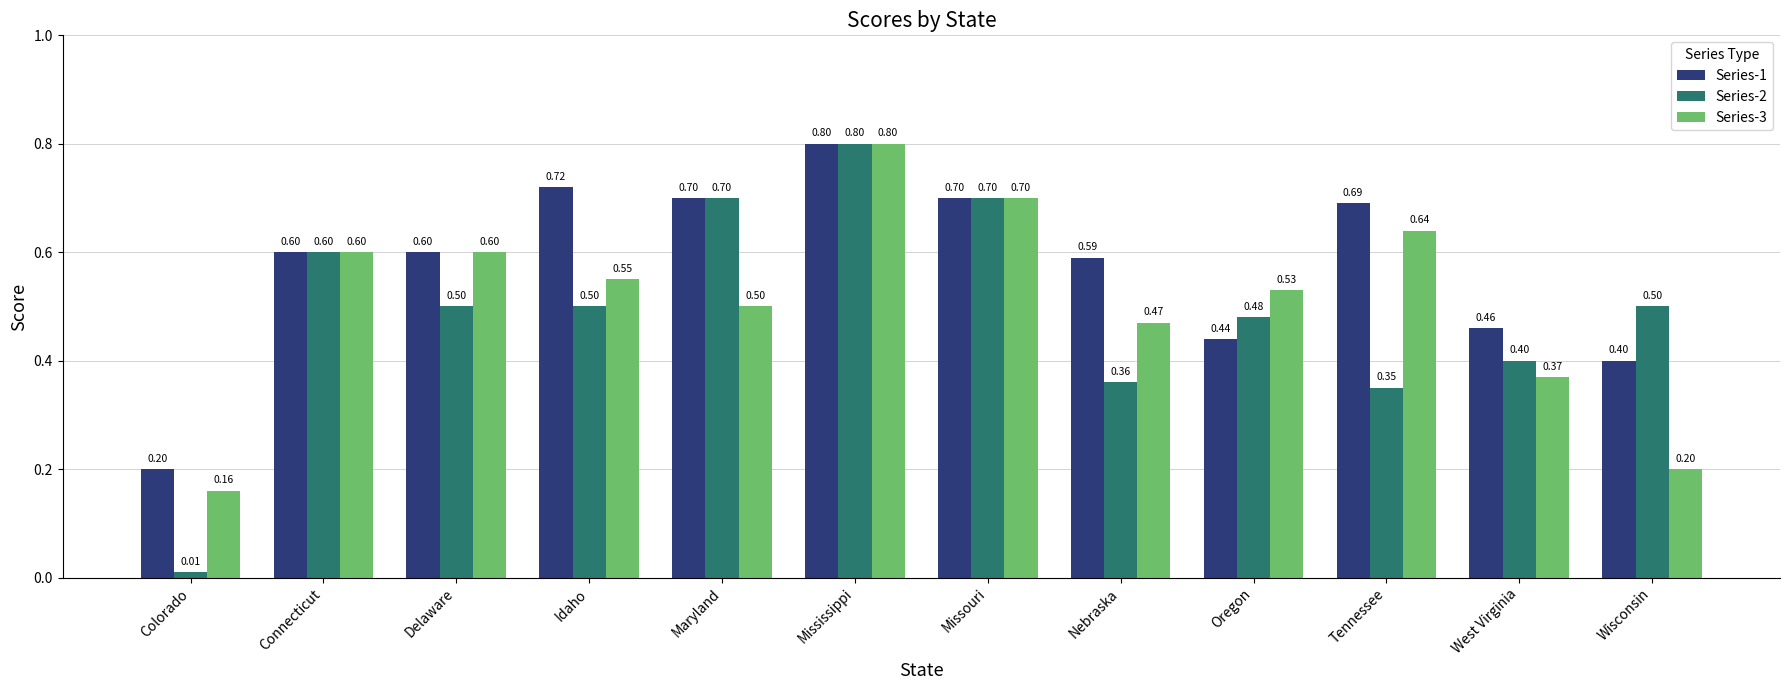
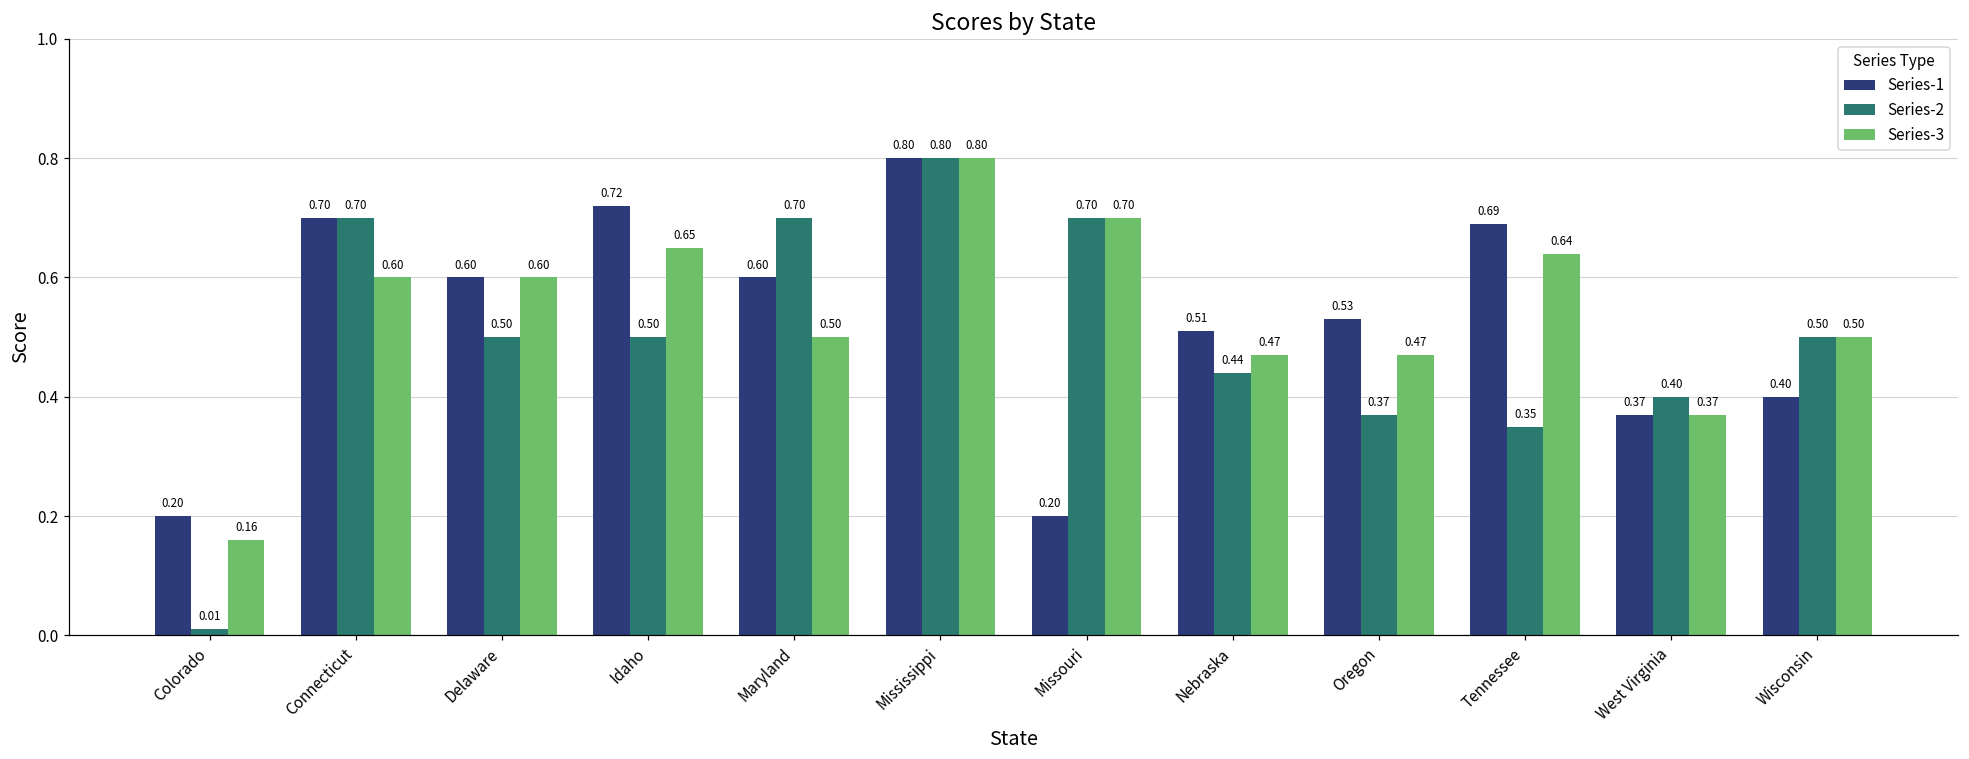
Series-1, Connecticut: 0.60 -> 0.70
Series-2, Connecticut: 0.60 -> 0.70
Series-3, Idaho: 0.55 -> 0.65
Series-1, Maryland: 0.70 -> 0.60
Series-1, Missouri: 0.70 -> 0.20
Series-1, Nebraska: 0.59 -> 0.51
Series-2, Nebraska: 0.36 -> 0.44
Series-1, Oregon: 0.44 -> 0.53
Series-2, Oregon: 0.48 -> 0.37
Series-3, Oregon: 0.53 -> 0.47
Series-1, West Virginia: 0.46 -> 0.37
Series-3, Wisconsin: 0.20 -> 0.50
